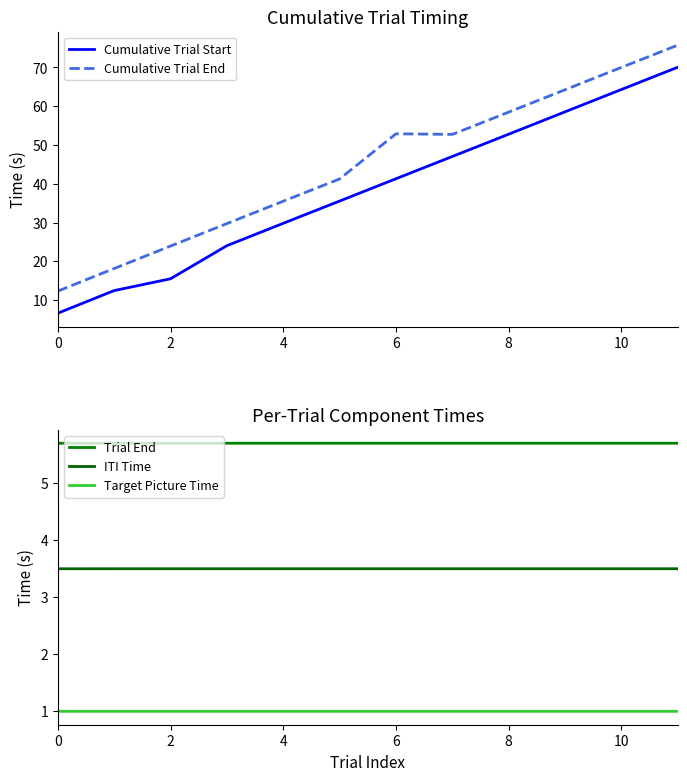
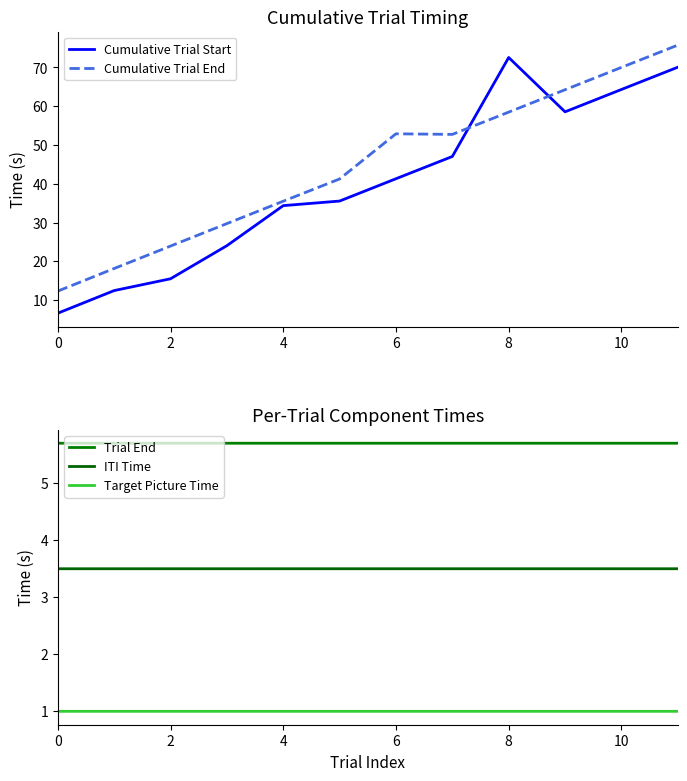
Cumulative Trial Timing, Cumulative Trial Start, 4: 30 -> 34
Cumulative Trial Timing, Cumulative Trial Start, 8: 53 -> 73
